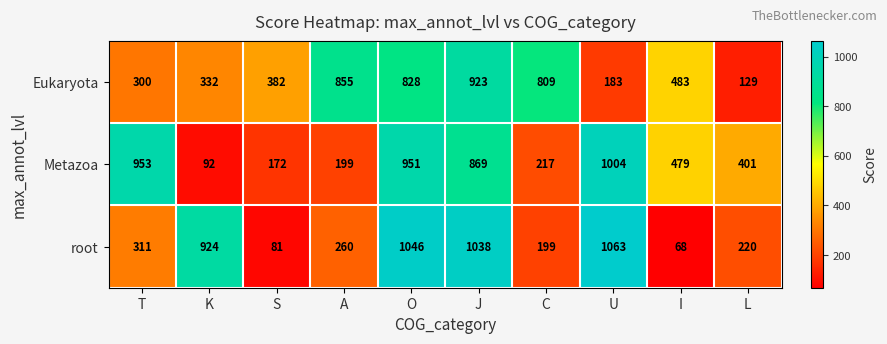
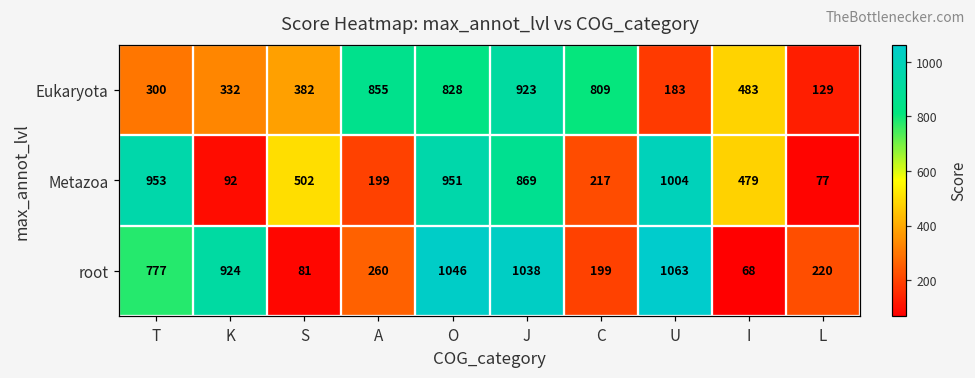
Metazoa, S: 172 -> 502
Metazoa, L: 401 -> 77
root, T: 311 -> 777
